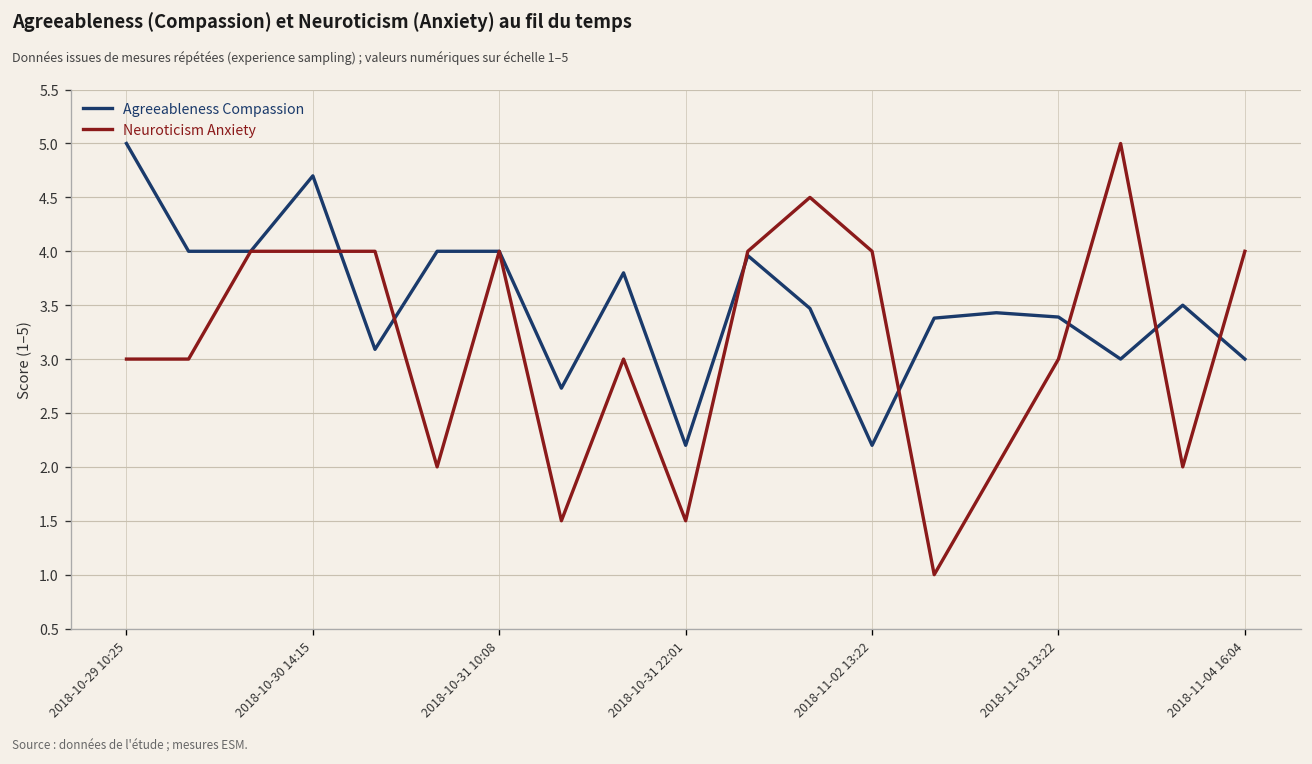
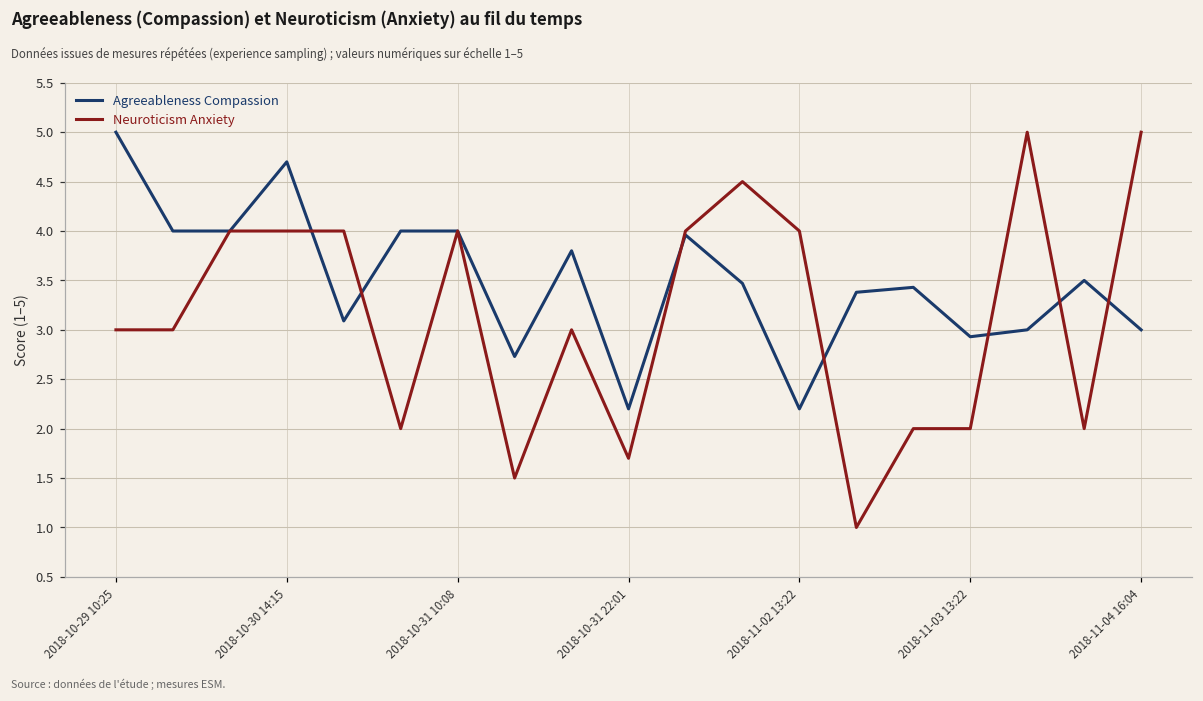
Neuroticism Anxiety, 2018-10-31 22:01: 1.5 -> 1.7
Agreeableness Compassion, 2018-11-03 13:22: 3.4 -> 2.9
Neuroticism Anxiety, 2018-11-03 13:22: 3 -> 2
Neuroticism Anxiety, 2018-11-04 16:04: 4 -> 5
